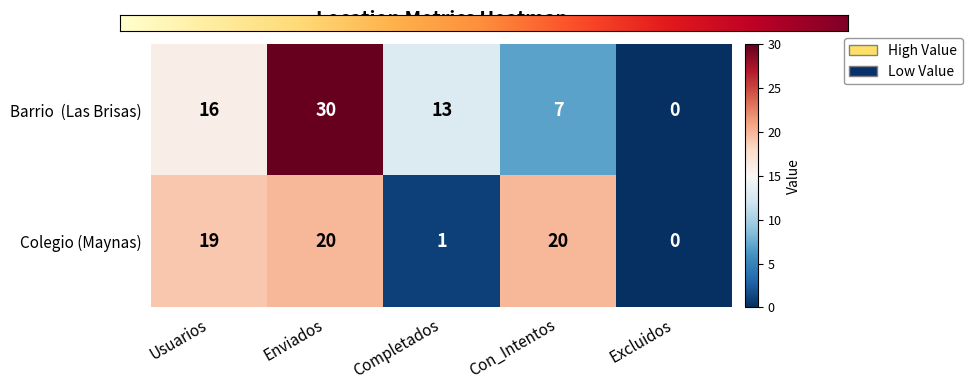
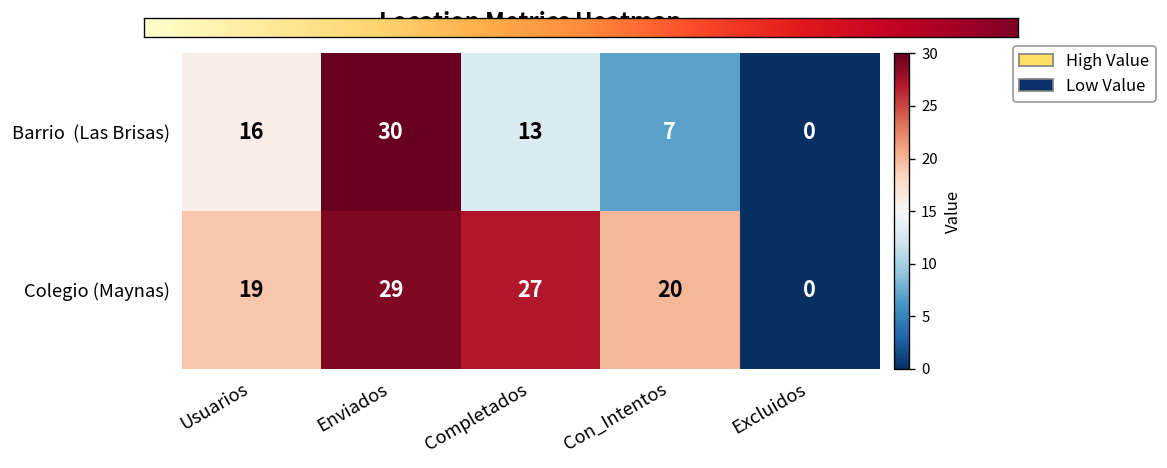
Colegio (Maynas), Enviados: 20 -> 29
Colegio (Maynas), Completados: 1 -> 27
